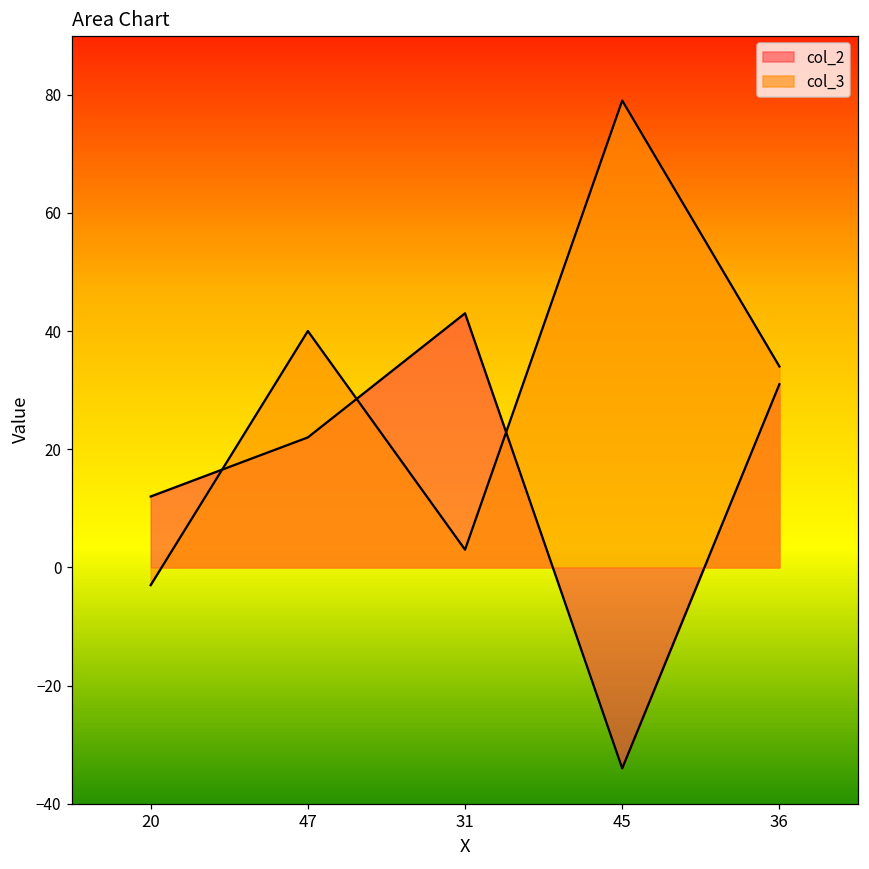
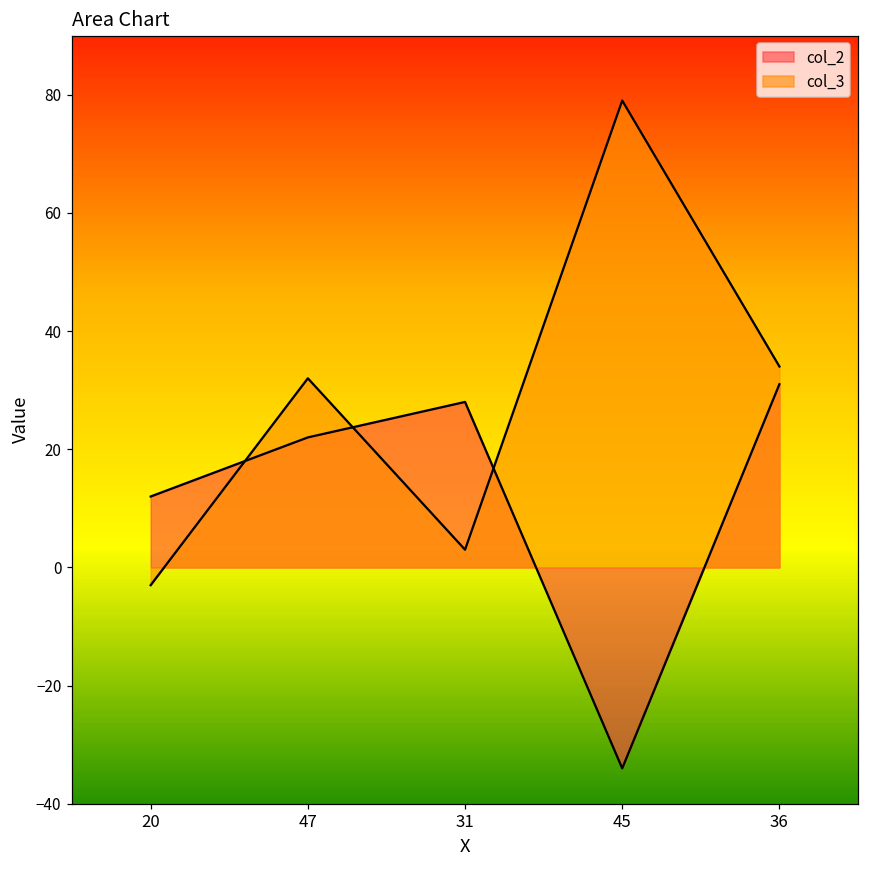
col_3, 47: 40 -> 32
col_2, 31: 43 -> 28
